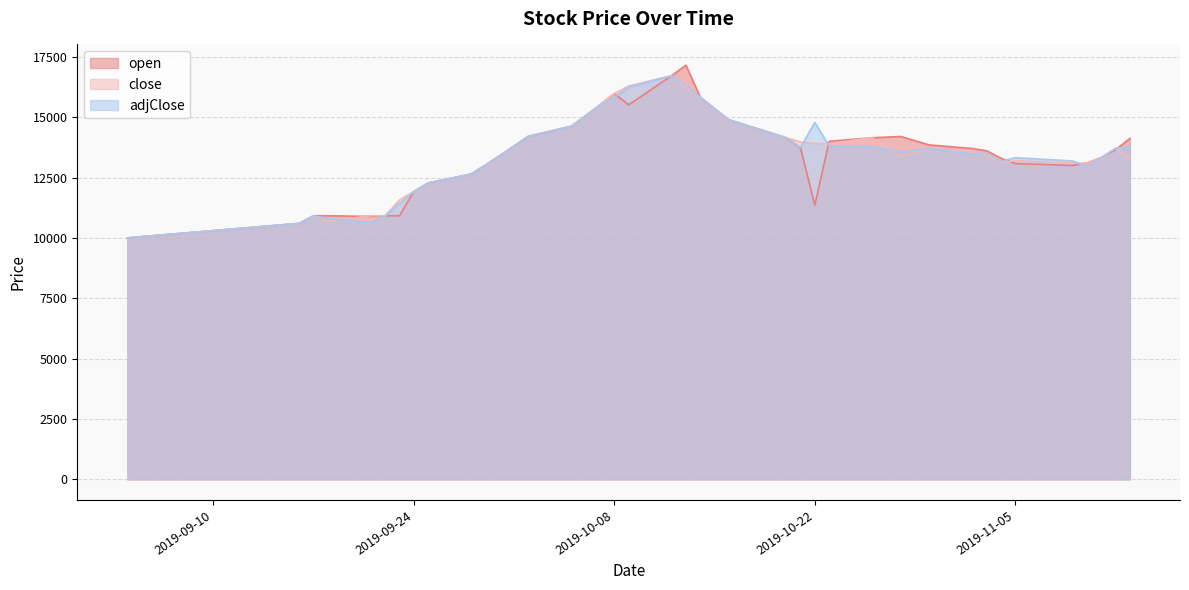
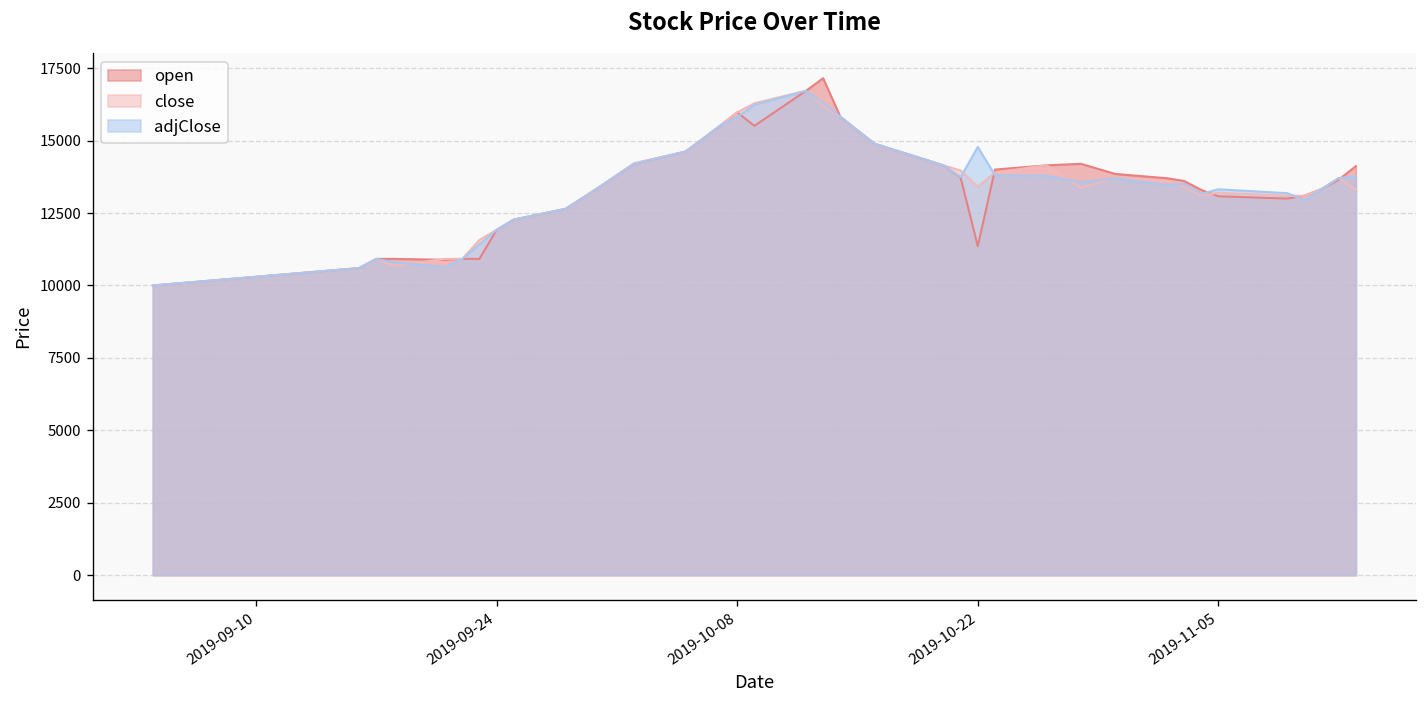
close, 2019-10-22: 13900 -> 13400
